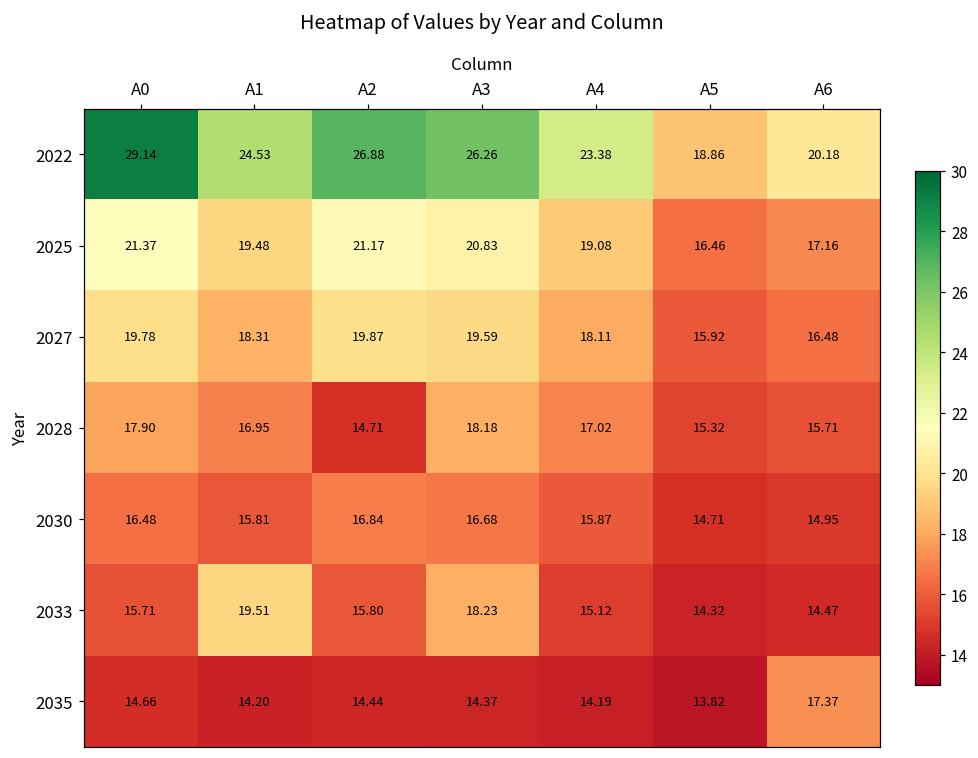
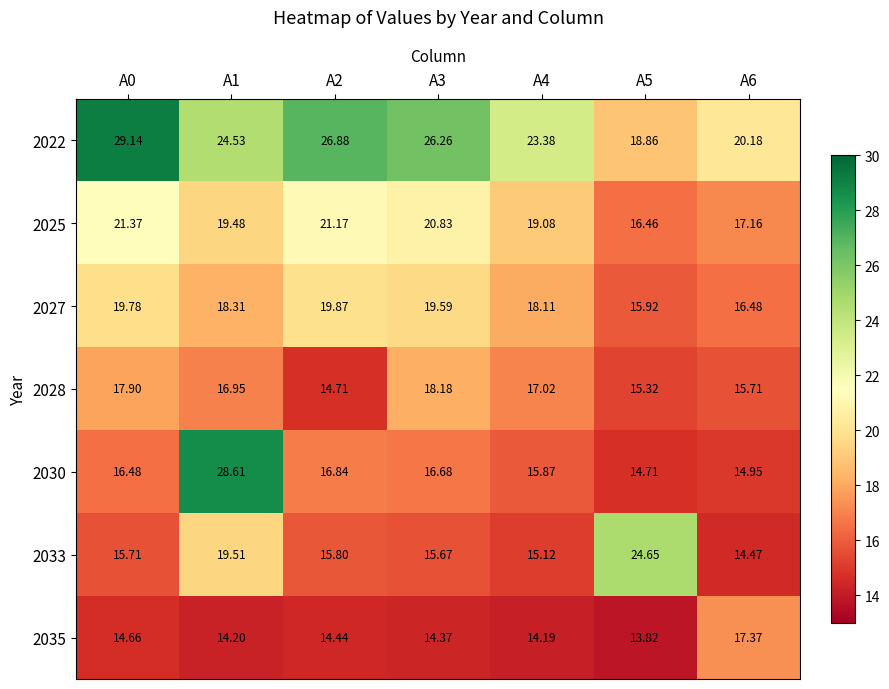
2030, A1: 15.81 -> 28.61
2033, A3: 18.23 -> 15.67
2033, A5: 14.32 -> 24.65
